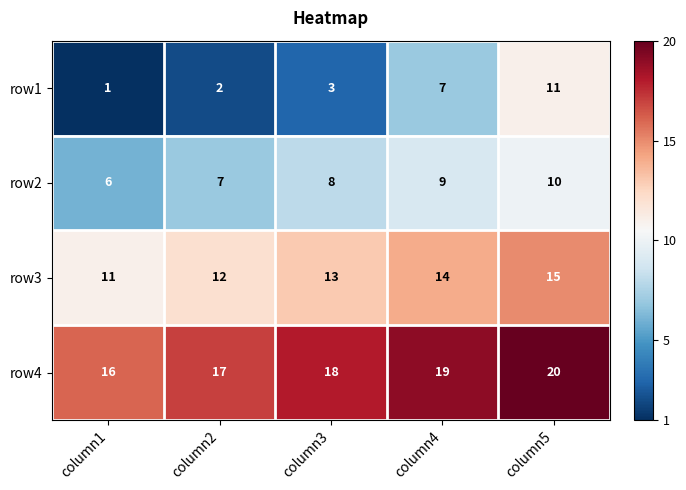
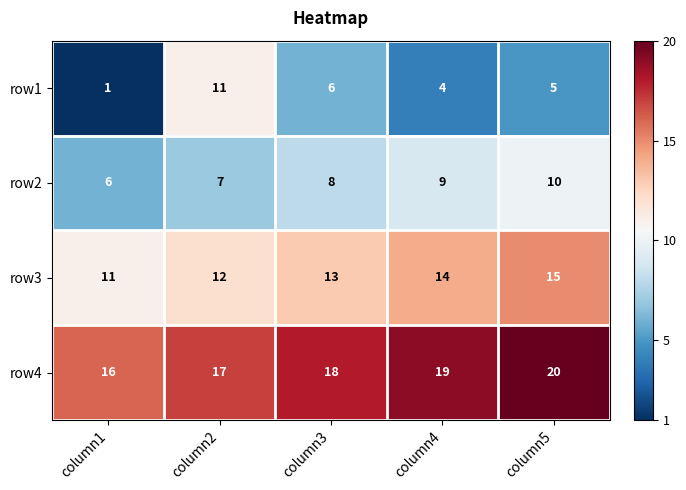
row1, column2: 2 -> 11
row1, column3: 3 -> 6
row1, column4: 7 -> 4
row1, column5: 11 -> 5
